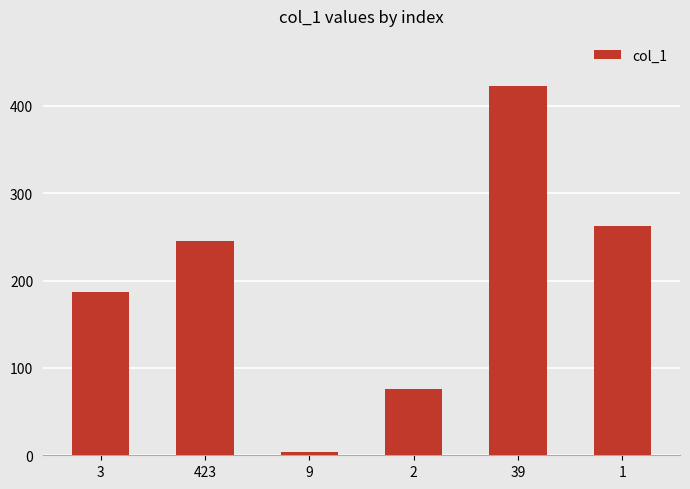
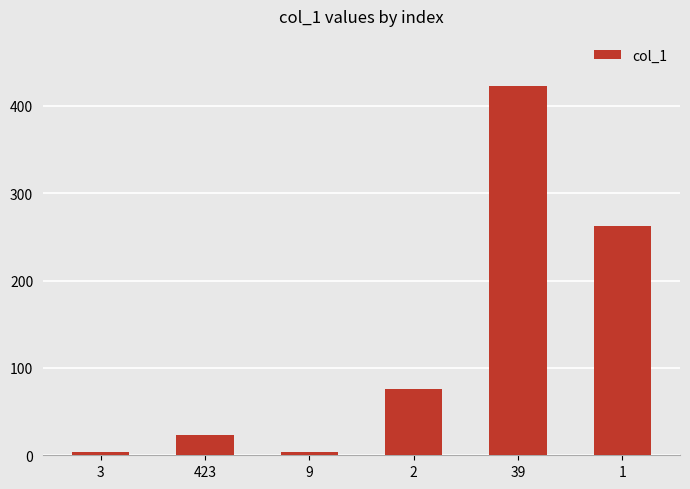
3: 190 -> 0
423: 250 -> 20
